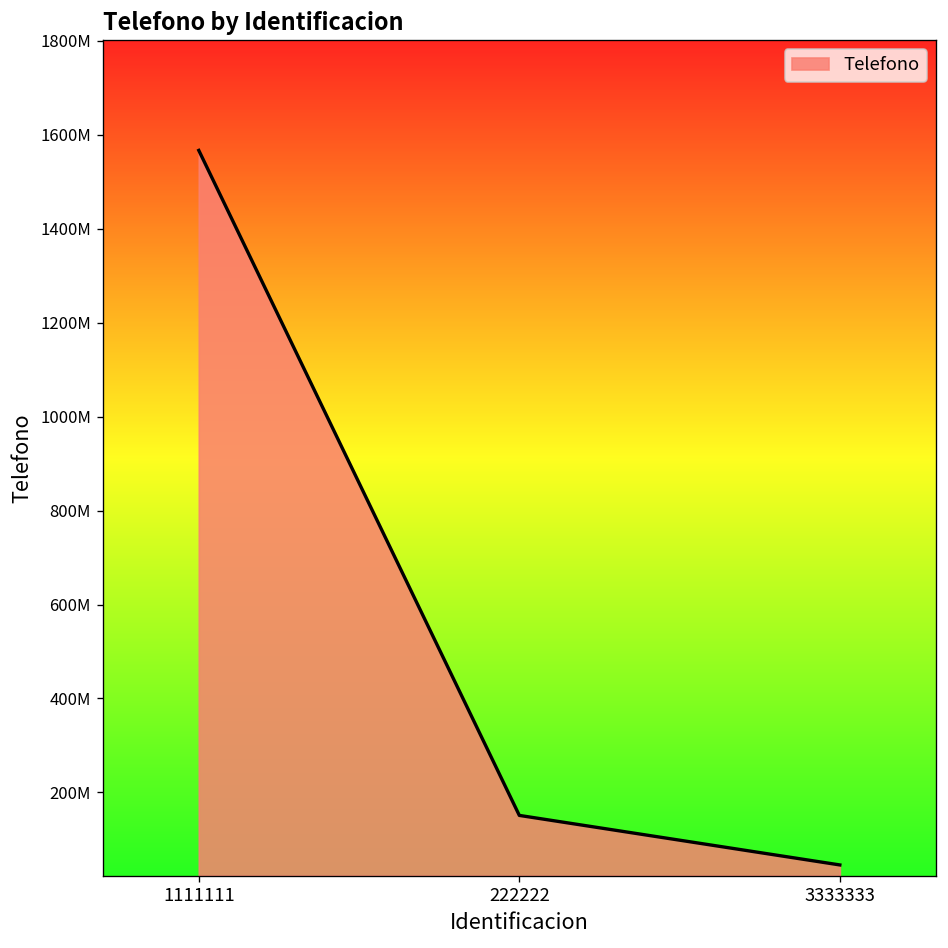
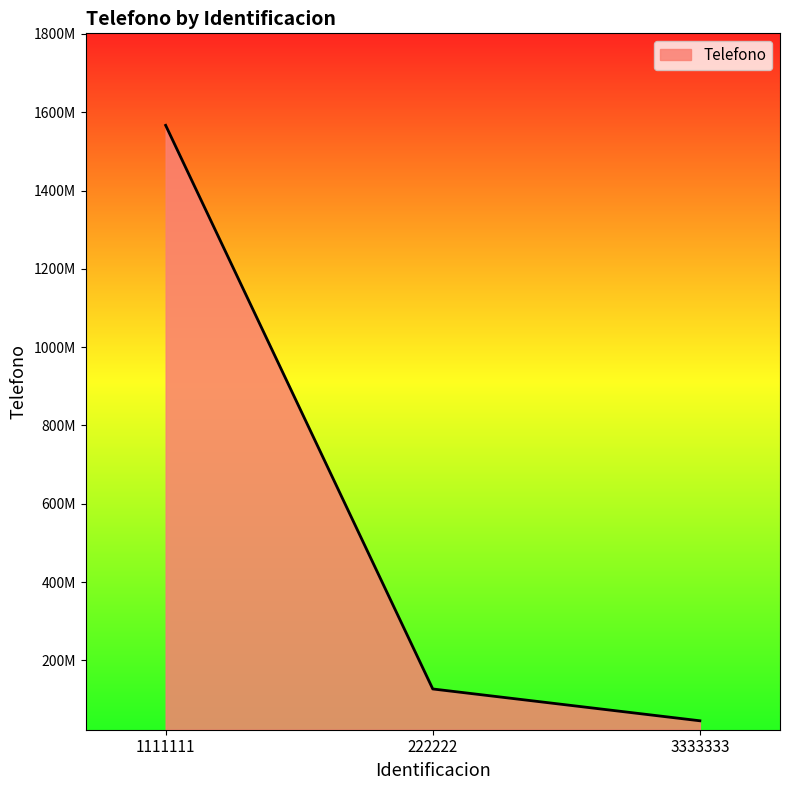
222222: 150000000 -> 130000000
